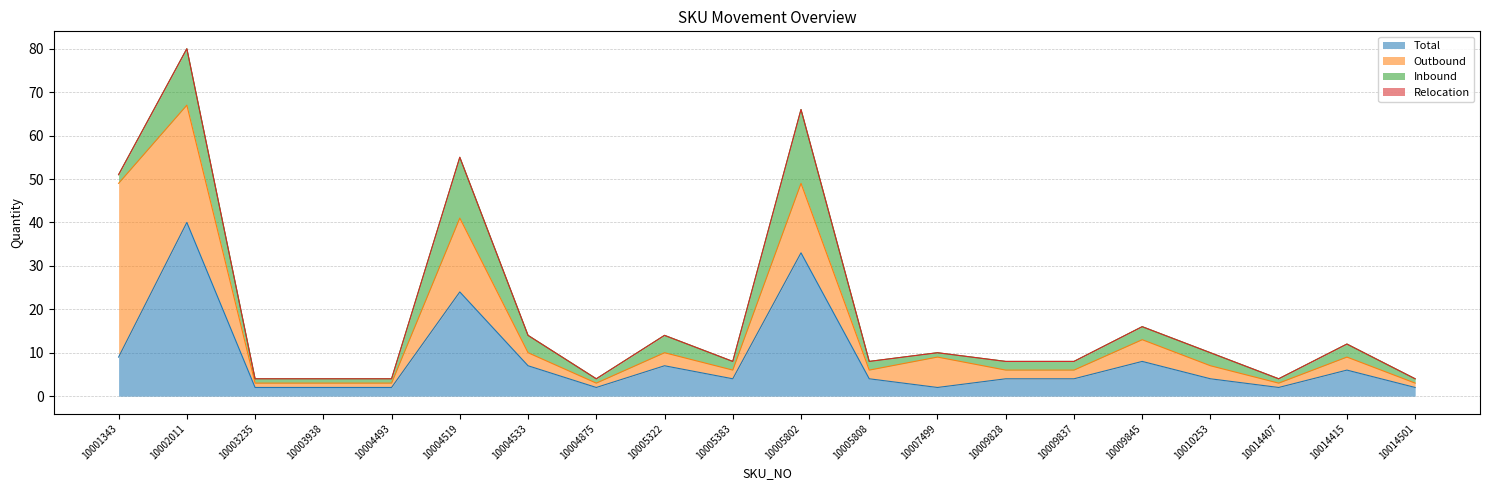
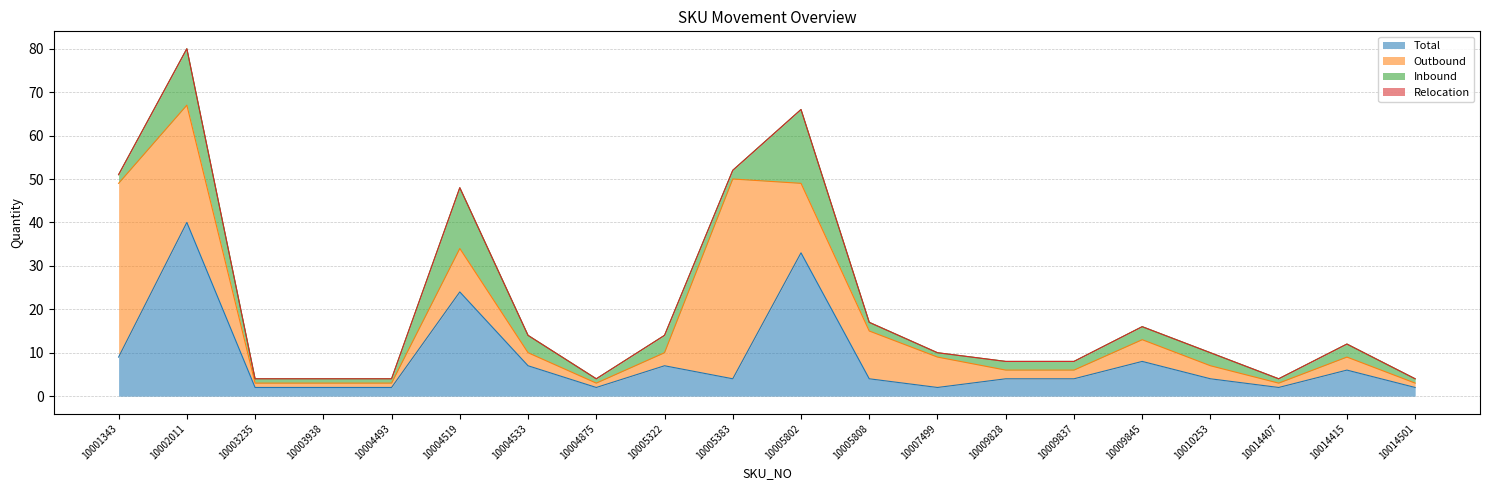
Outbound, 10004519: 17 -> 10
Outbound, 10005383: 2 -> 46
Outbound, 10005808: 2 -> 11
